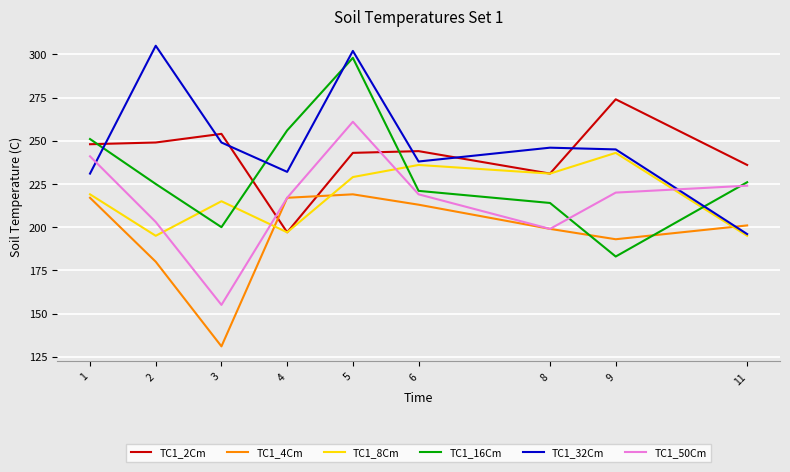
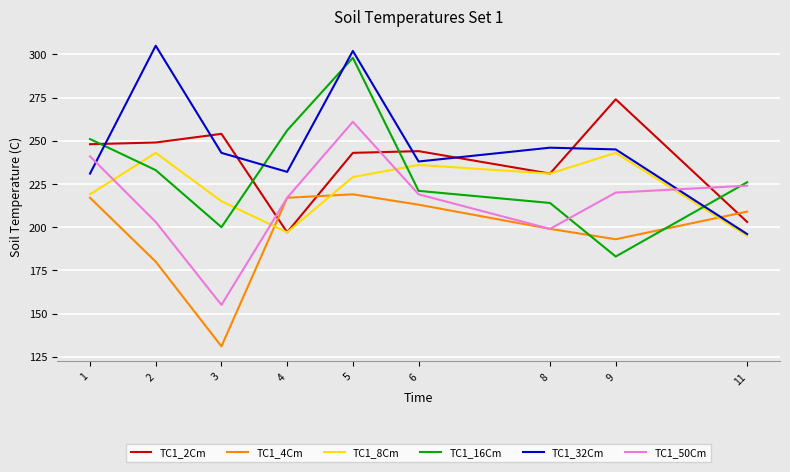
TC1_8Cm, 2: 195 -> 243
TC1_16Cm, 2: 225 -> 233
TC1_32Cm, 3: 249 -> 243
TC1_2Cm, 11: 236 -> 203
TC1_4Cm, 11: 201 -> 209
